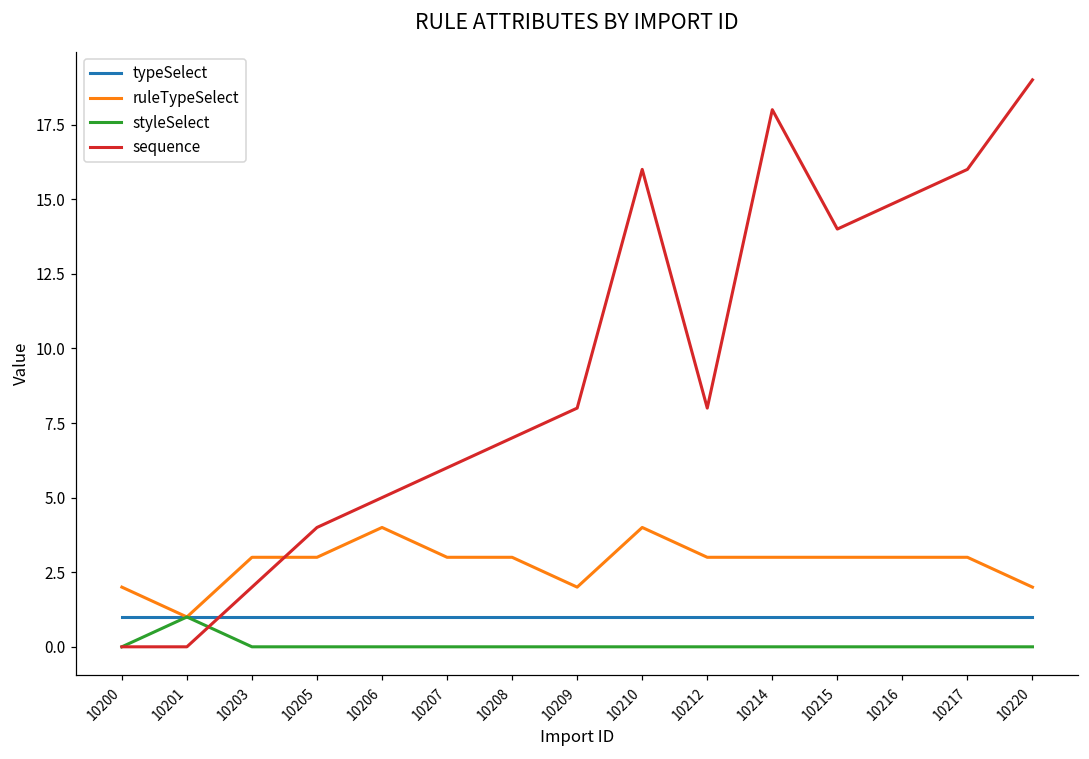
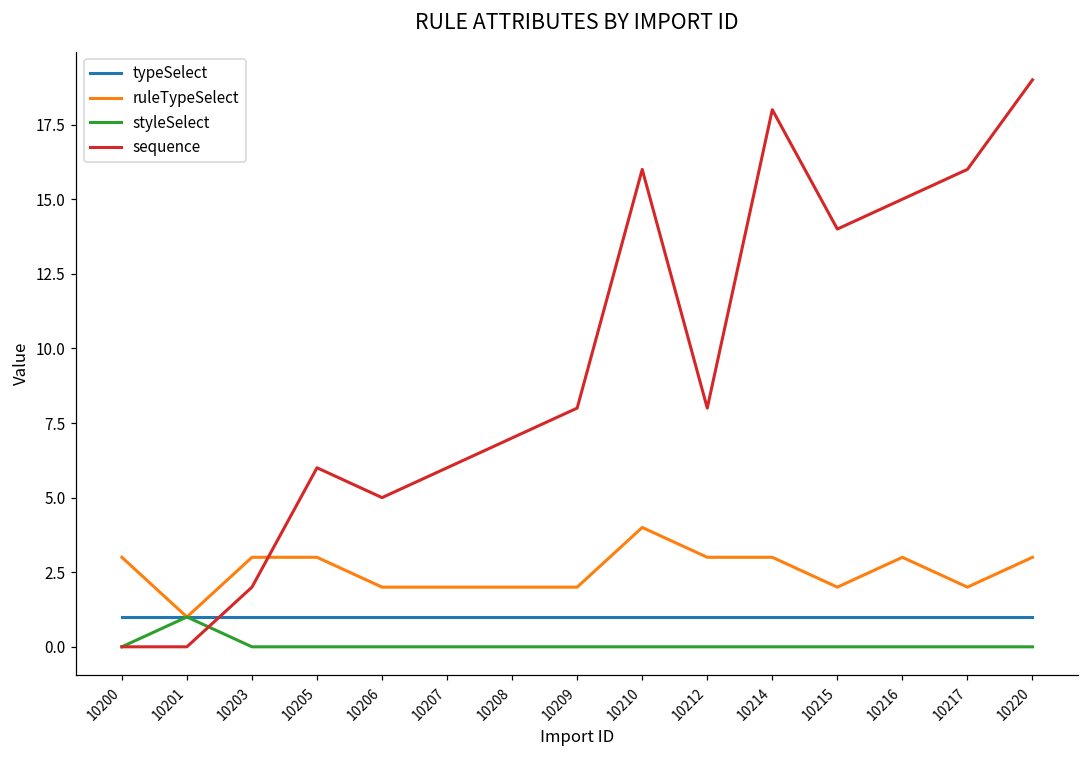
ruleTypeSelect, 10200: 2 -> 3
sequence, 10205: 4 -> 6
ruleTypeSelect, 10206: 4 -> 2
ruleTypeSelect, 10207: 3 -> 2
ruleTypeSelect, 10208: 3 -> 2
ruleTypeSelect, 10215: 3 -> 2
ruleTypeSelect, 10217: 3 -> 2
ruleTypeSelect, 10220: 2 -> 3
